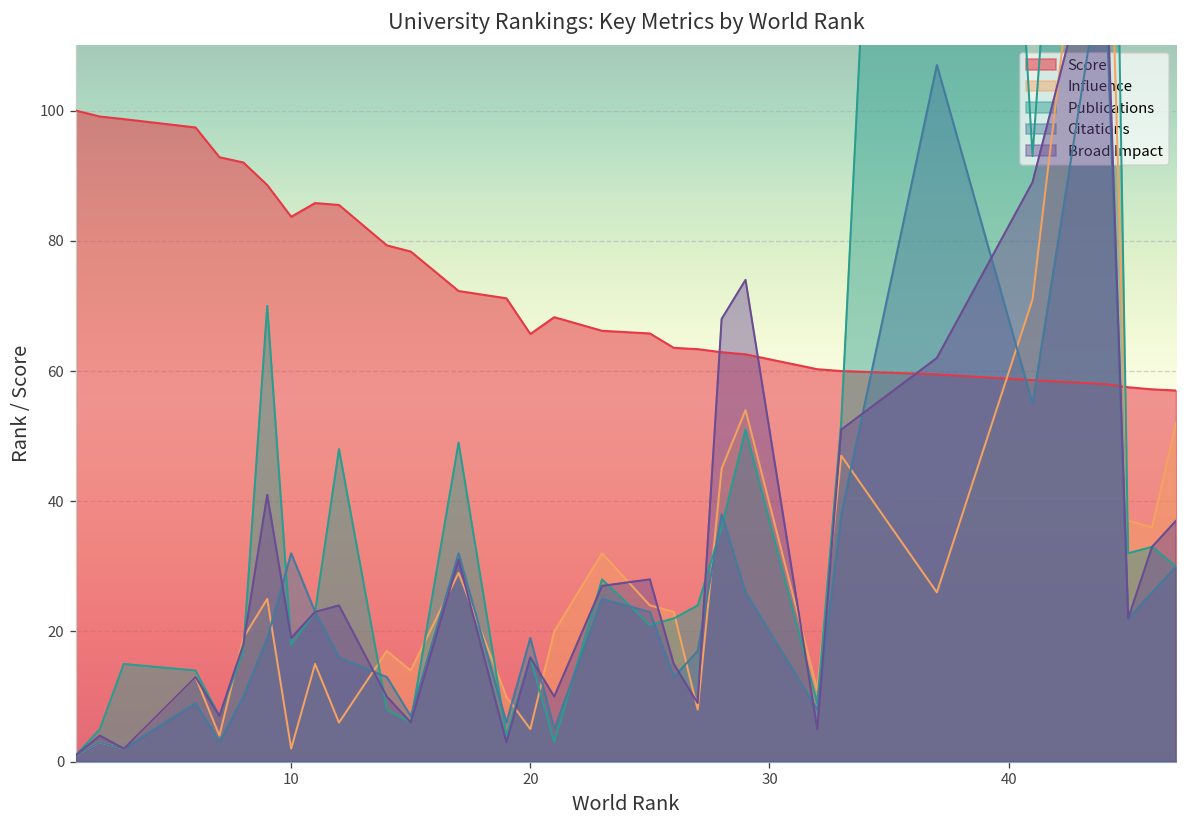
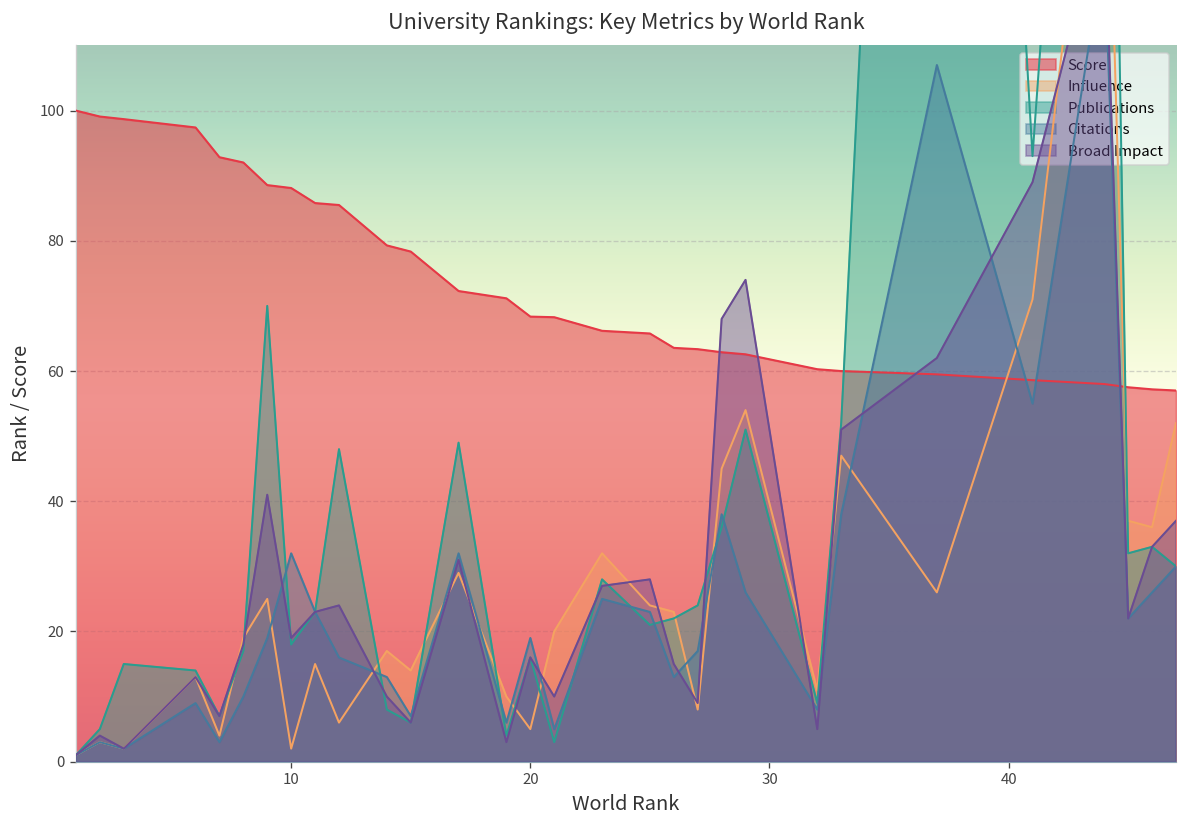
Score, 10: 84 -> 88
Score, 20: 66 -> 68
